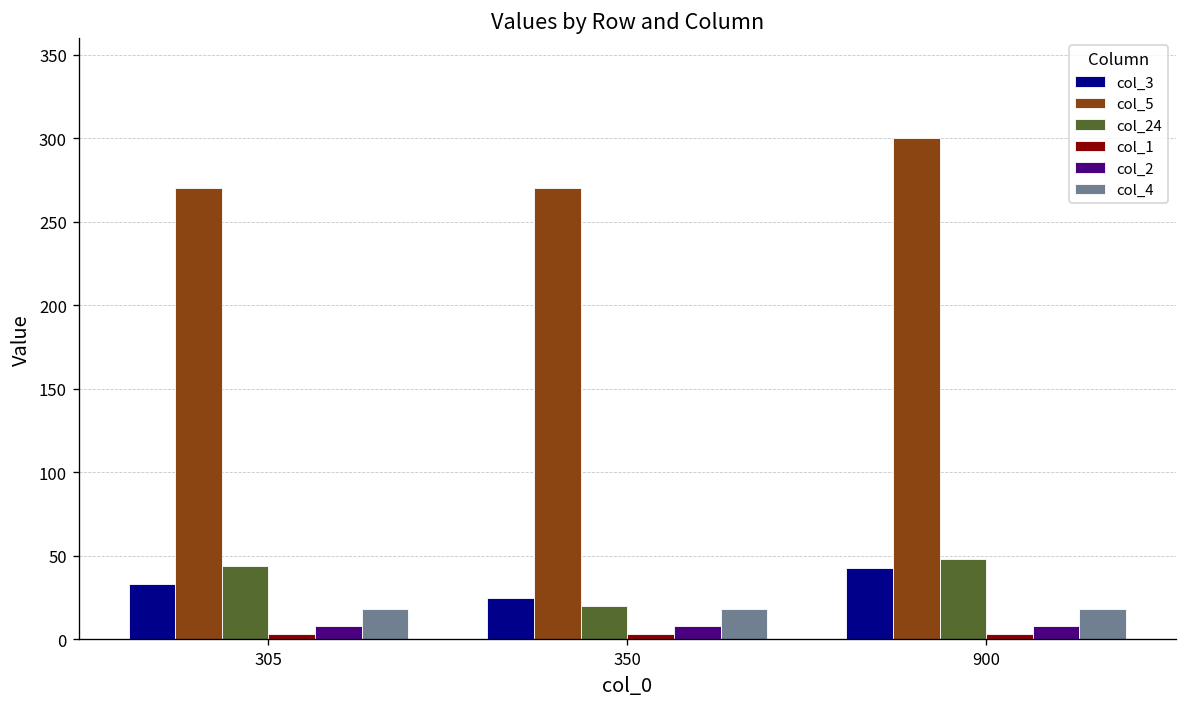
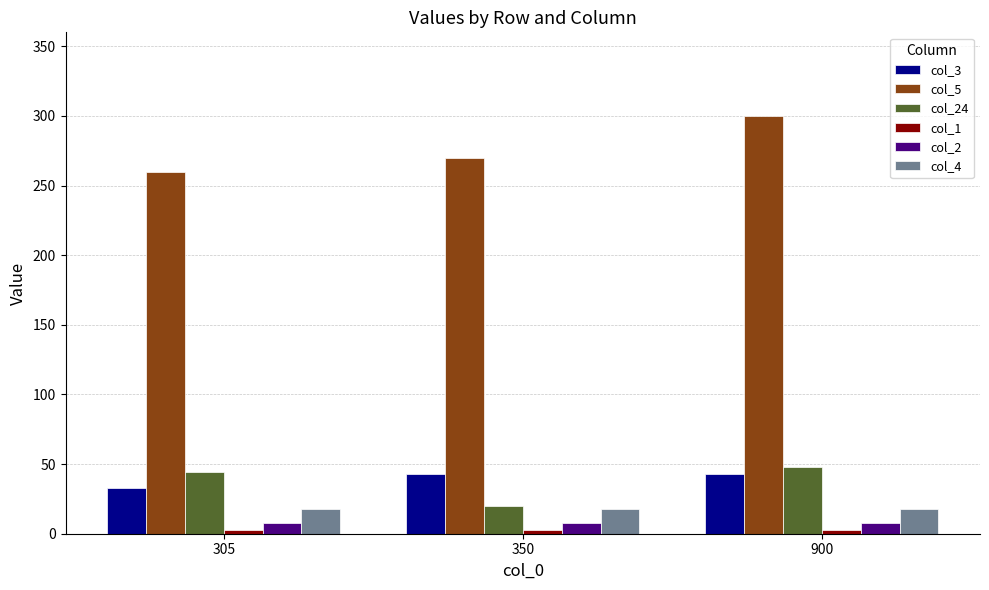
col_5, 305: 270 -> 260
col_3, 350: 25 -> 43
